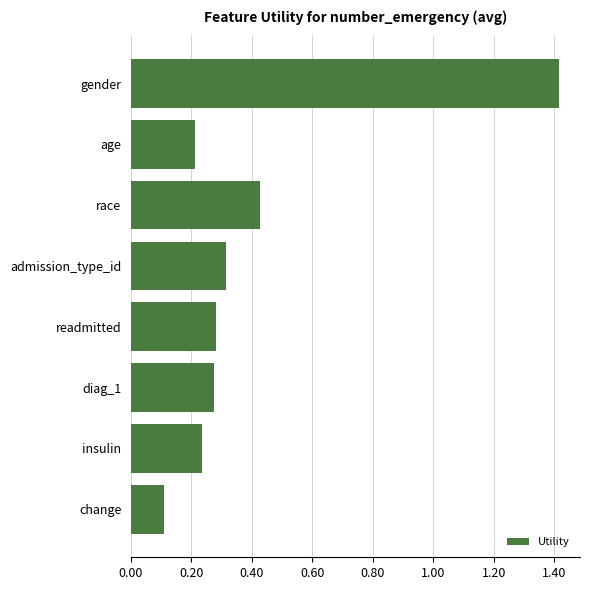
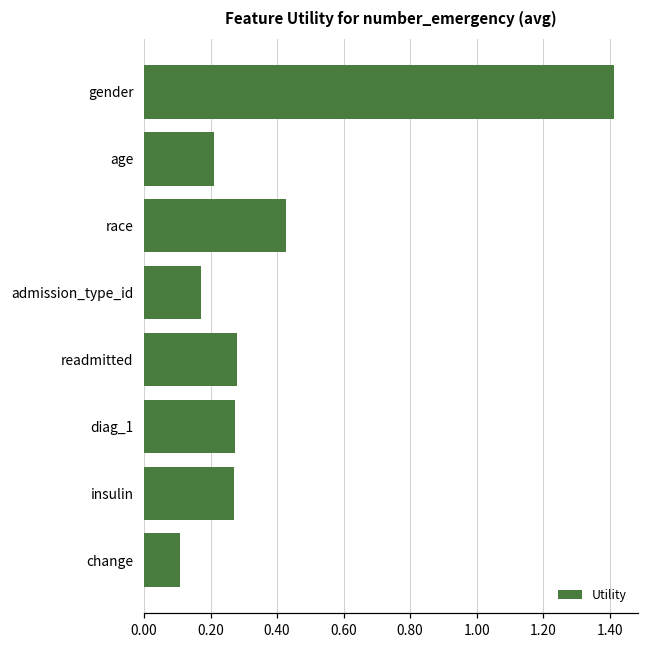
admission_type_id: 0.32 -> 0.17
insulin: 0.23 -> 0.27
